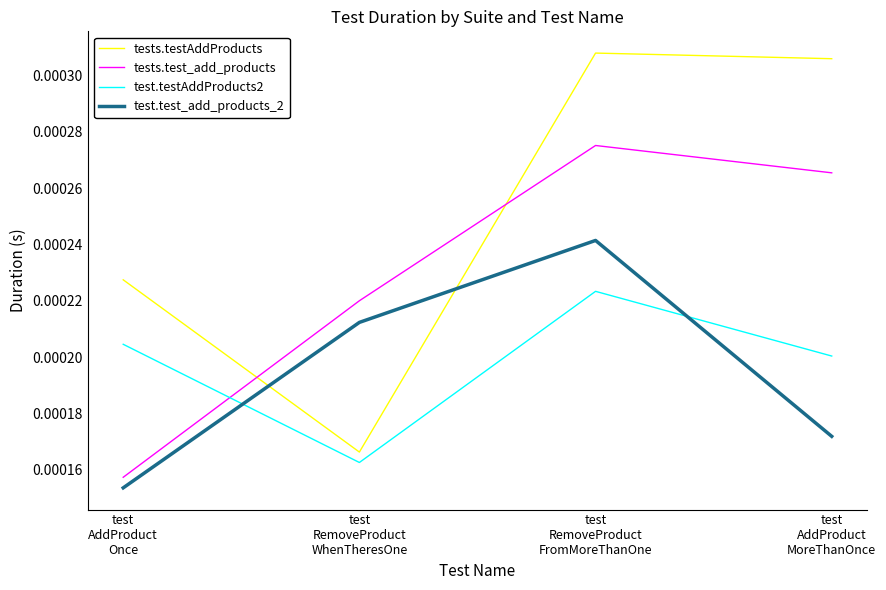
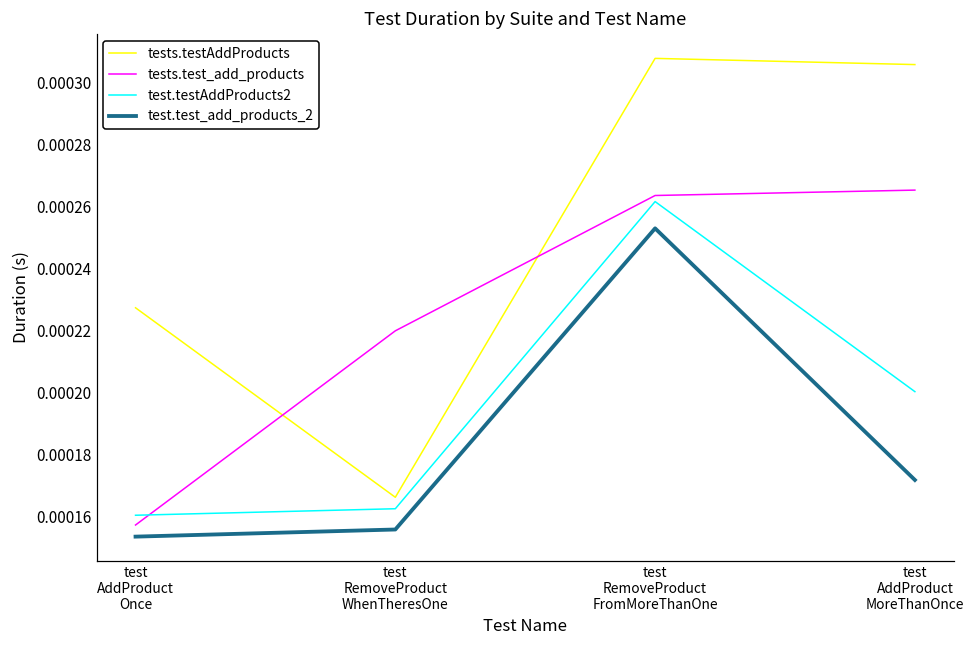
test.testAddProducts2, test AddProduct Once: 0.000205 -> 0.000161
test.test_add_products_2, test RemoveProduct WhenTheresOne: 0.000212 -> 0.000156
tests.test_add_products, test RemoveProduct FromMoreThanOne: 0.000275 -> 0.000264
test.testAddProducts2, test RemoveProduct FromMoreThanOne: 0.000223 -> 0.000262
test.test_add_products_2, test RemoveProduct FromMoreThanOne: 0.000241 -> 0.000253
